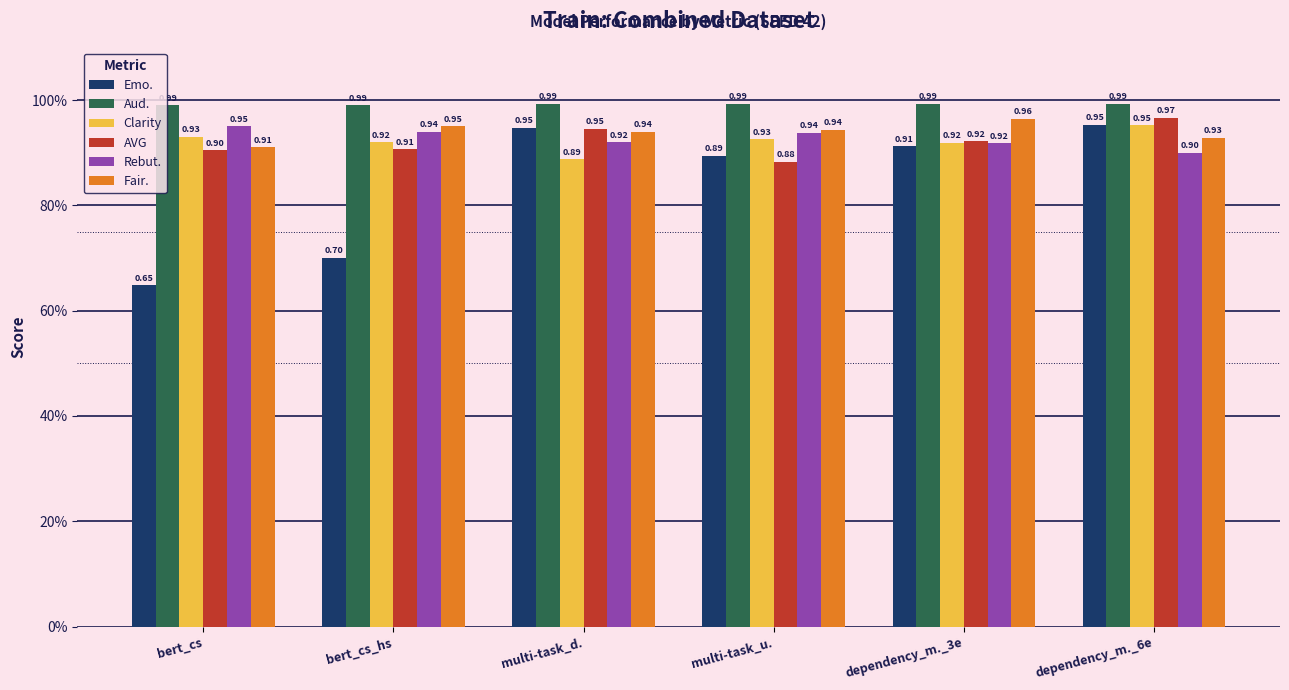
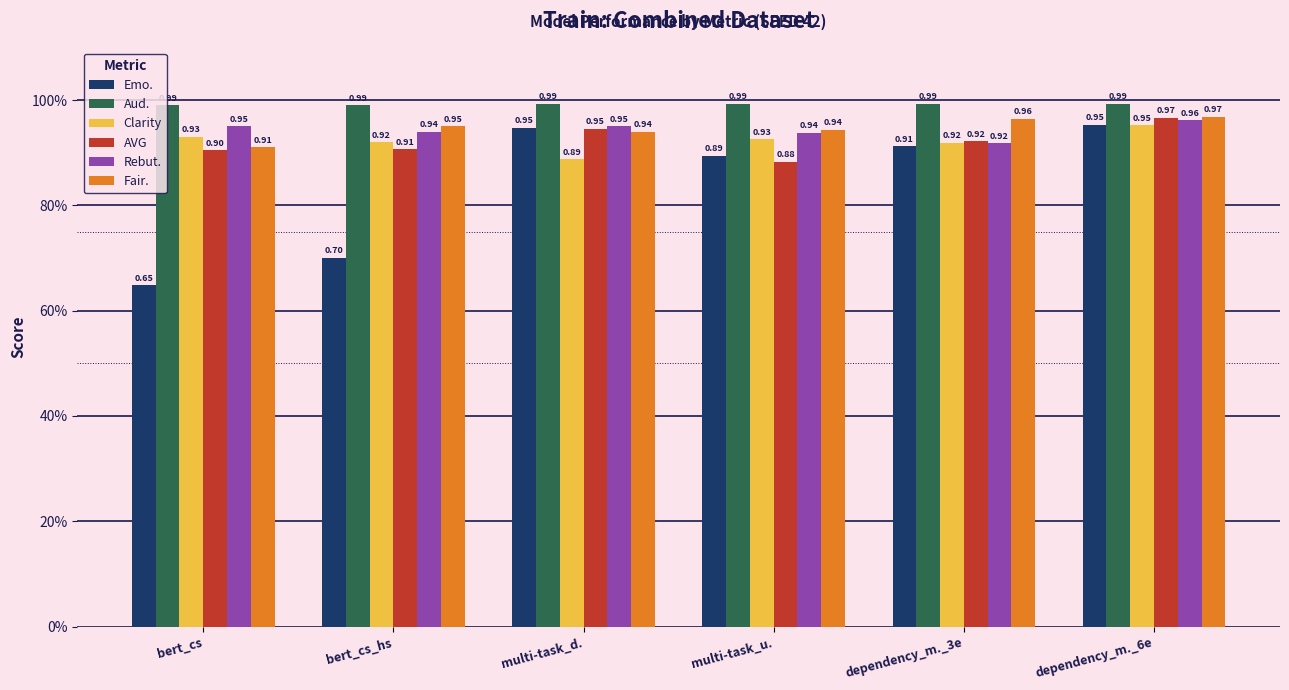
Rebut., multi-task_d.: 0.92 -> 0.95
Rebut., dependency_m._6e: 0.90 -> 0.96
Fair., dependency_m._6e: 0.93 -> 0.97
